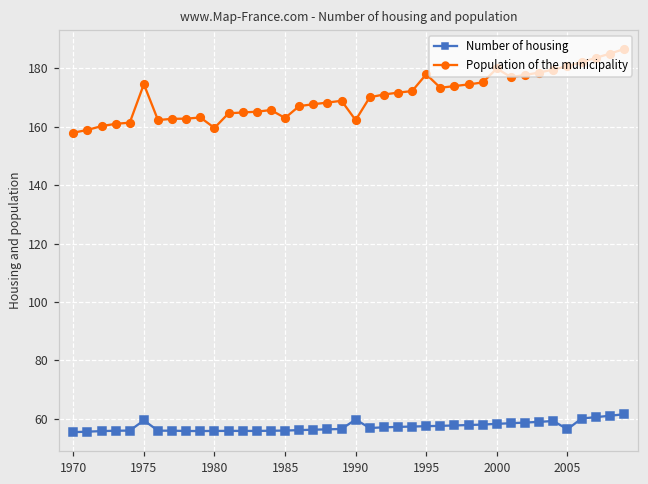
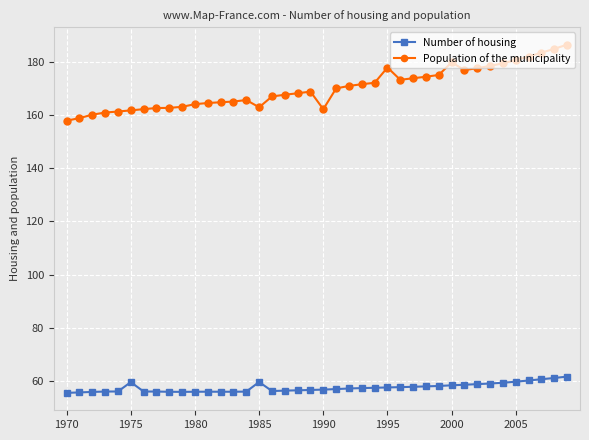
Population of the municipality, 1975: 175 -> 162
Population of the municipality, 1980: 160 -> 164
Number of housing, 1985: 56 -> 60
Number of housing, 1990: 60 -> 57
Number of housing, 2005: 56 -> 60
